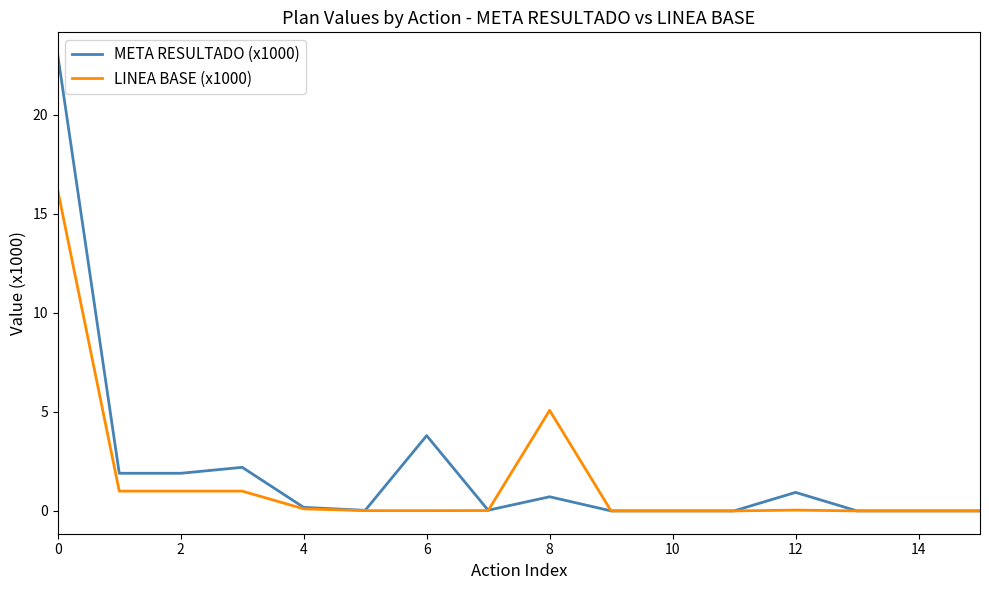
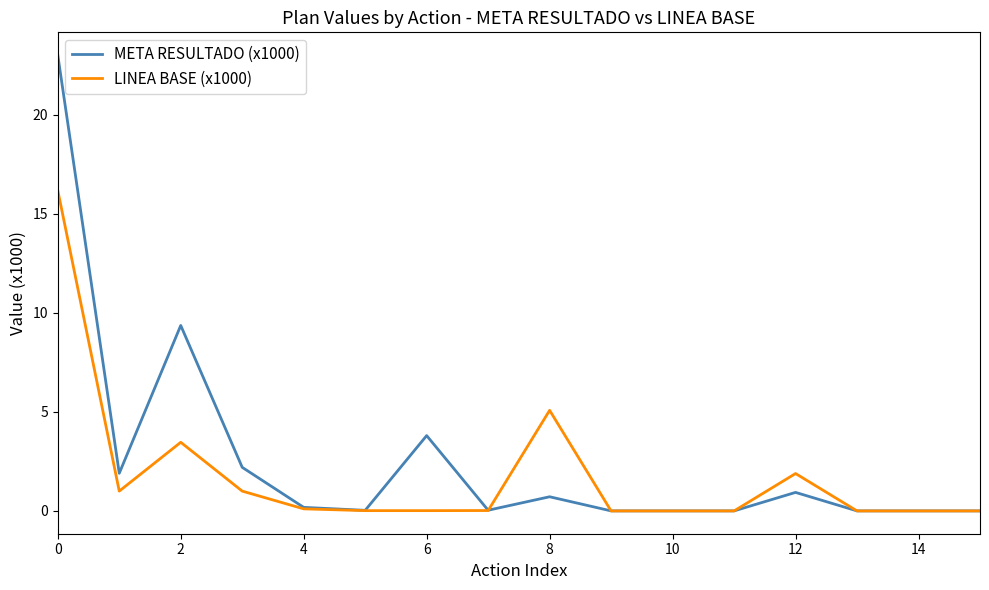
META RESULTADO (x1000), 2: 1.9 -> 9.4
LINEA BASE (x1000), 2: 1.0 -> 3.5
LINEA BASE (x1000), 12: 0.0 -> 1.9
